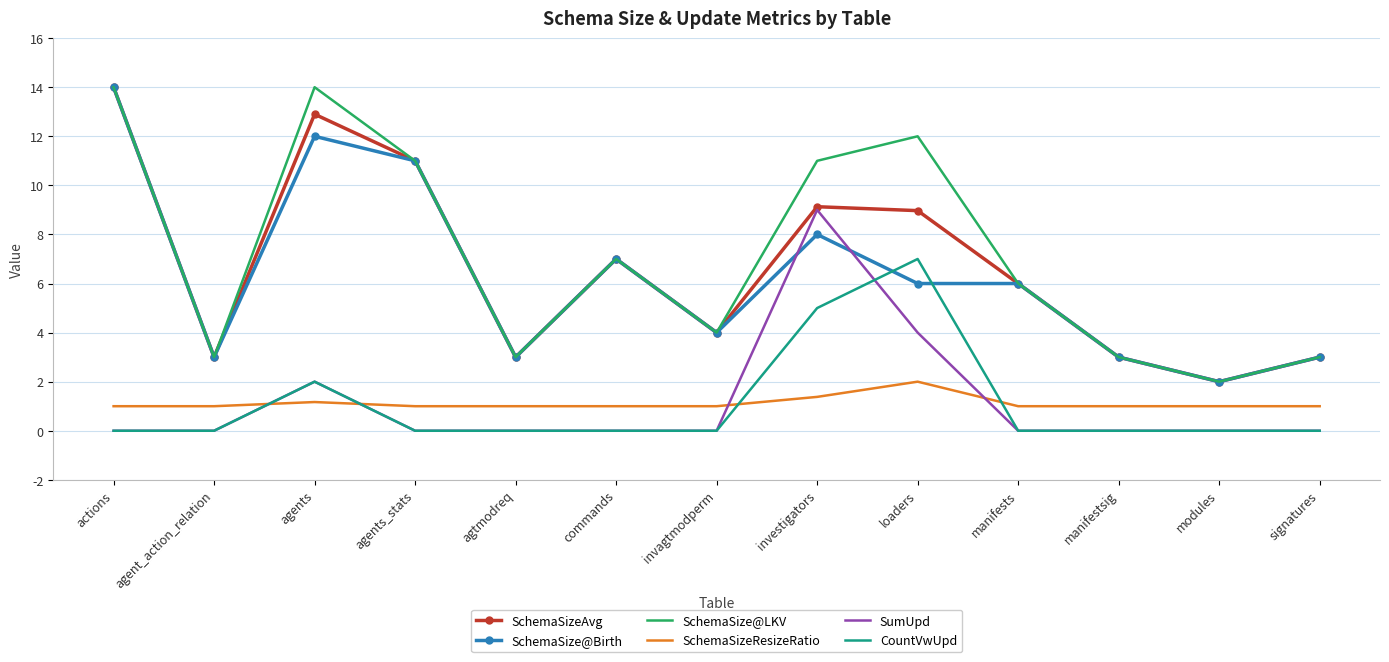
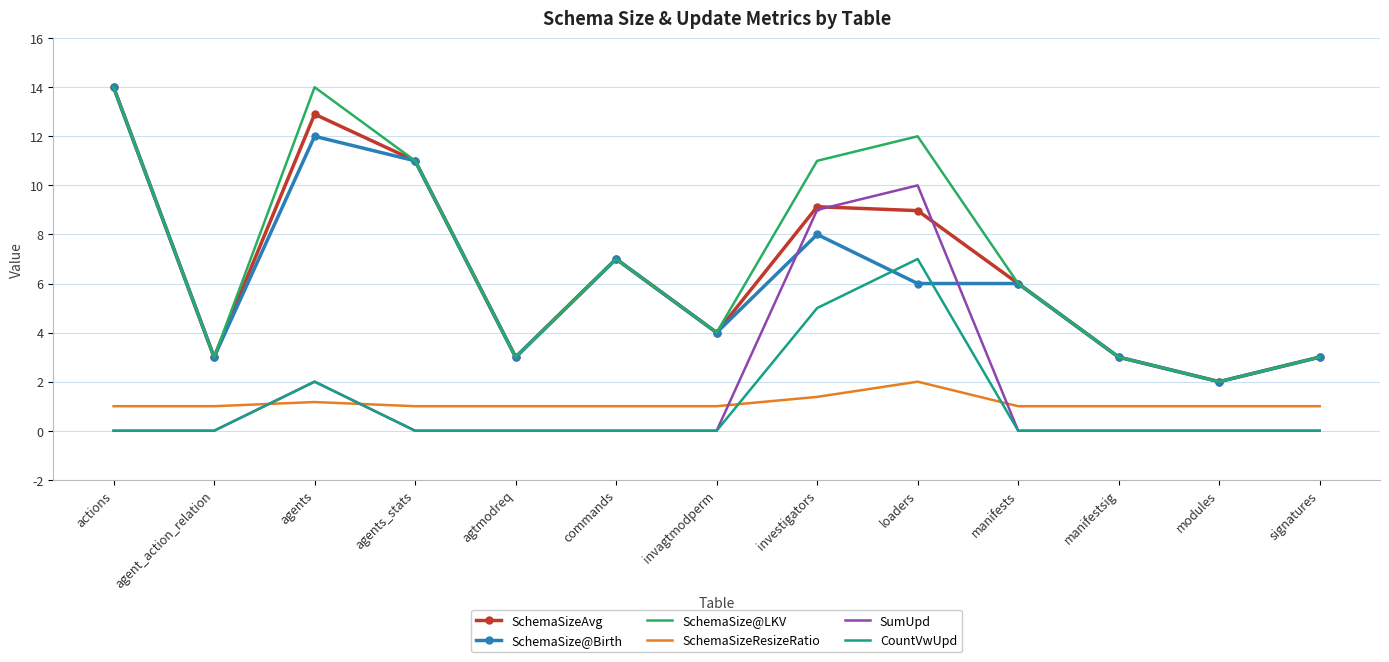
SumUpd, loaders: 4 -> 10
